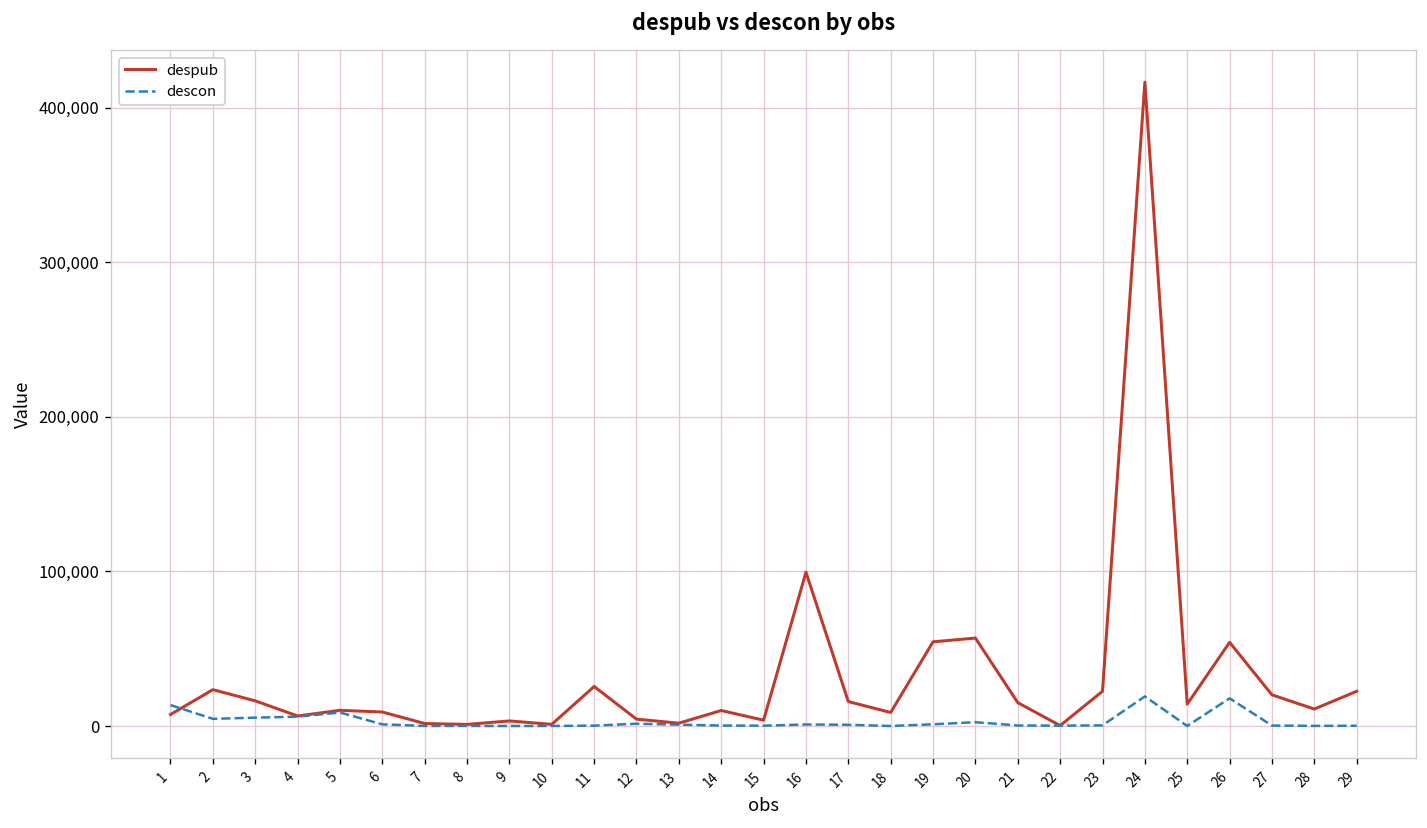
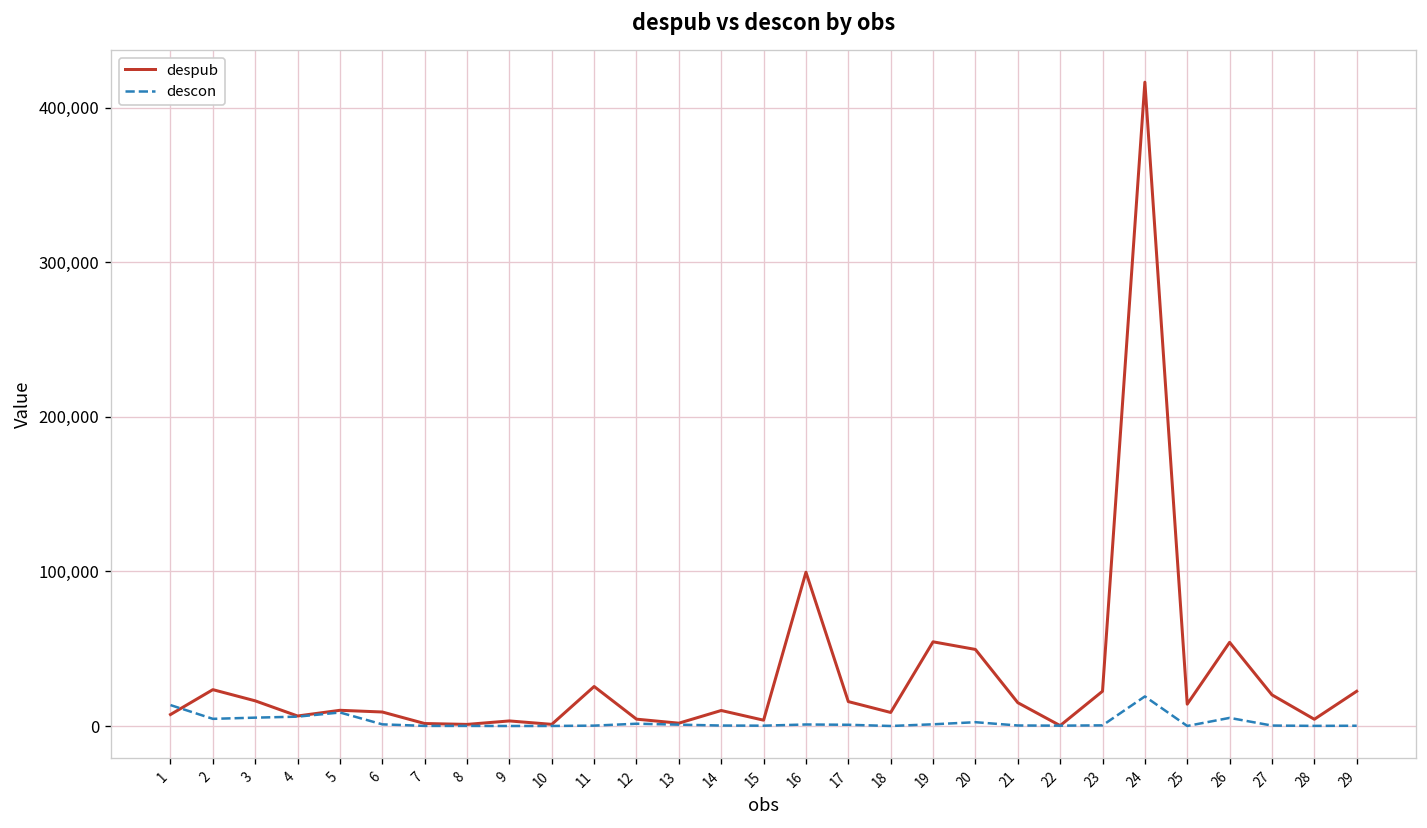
despub, 20: 57,000 -> 50,000
descon, 26: 18,000 -> 5,000
despub, 28: 11,000 -> 4,000
